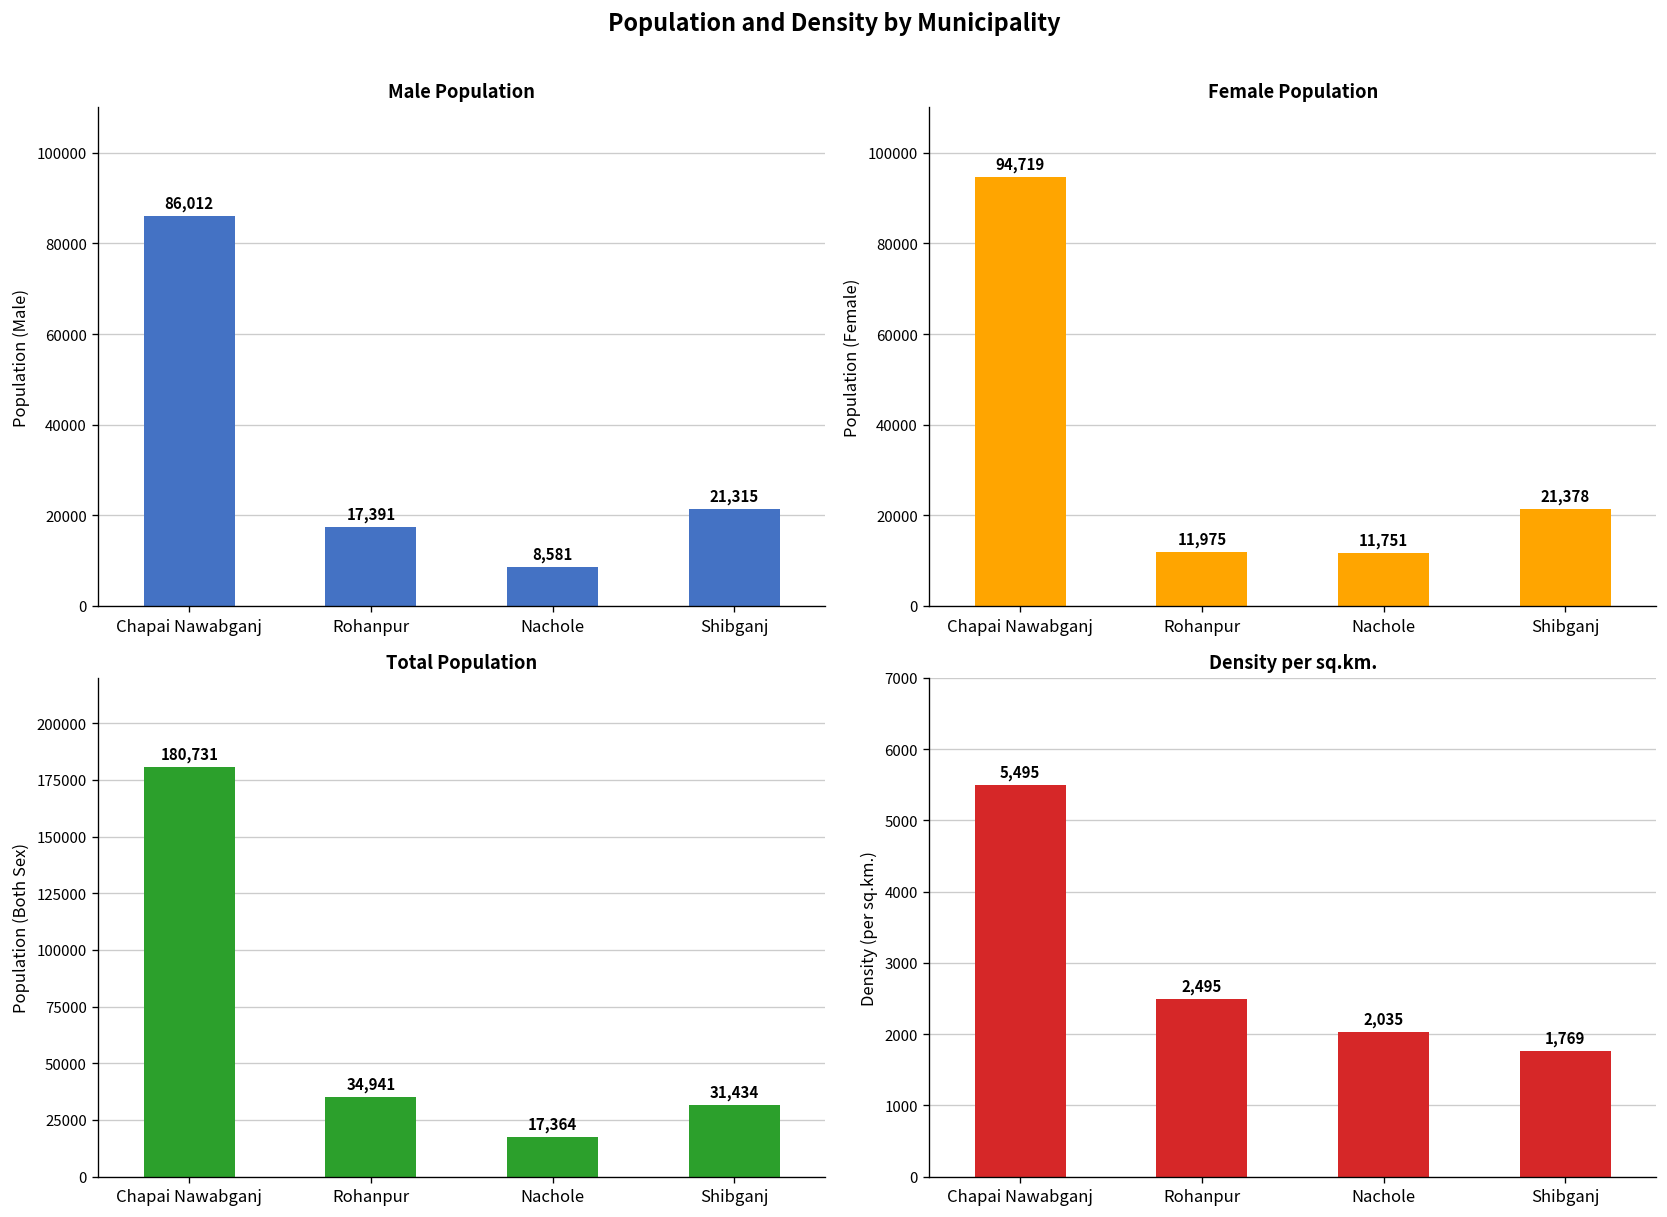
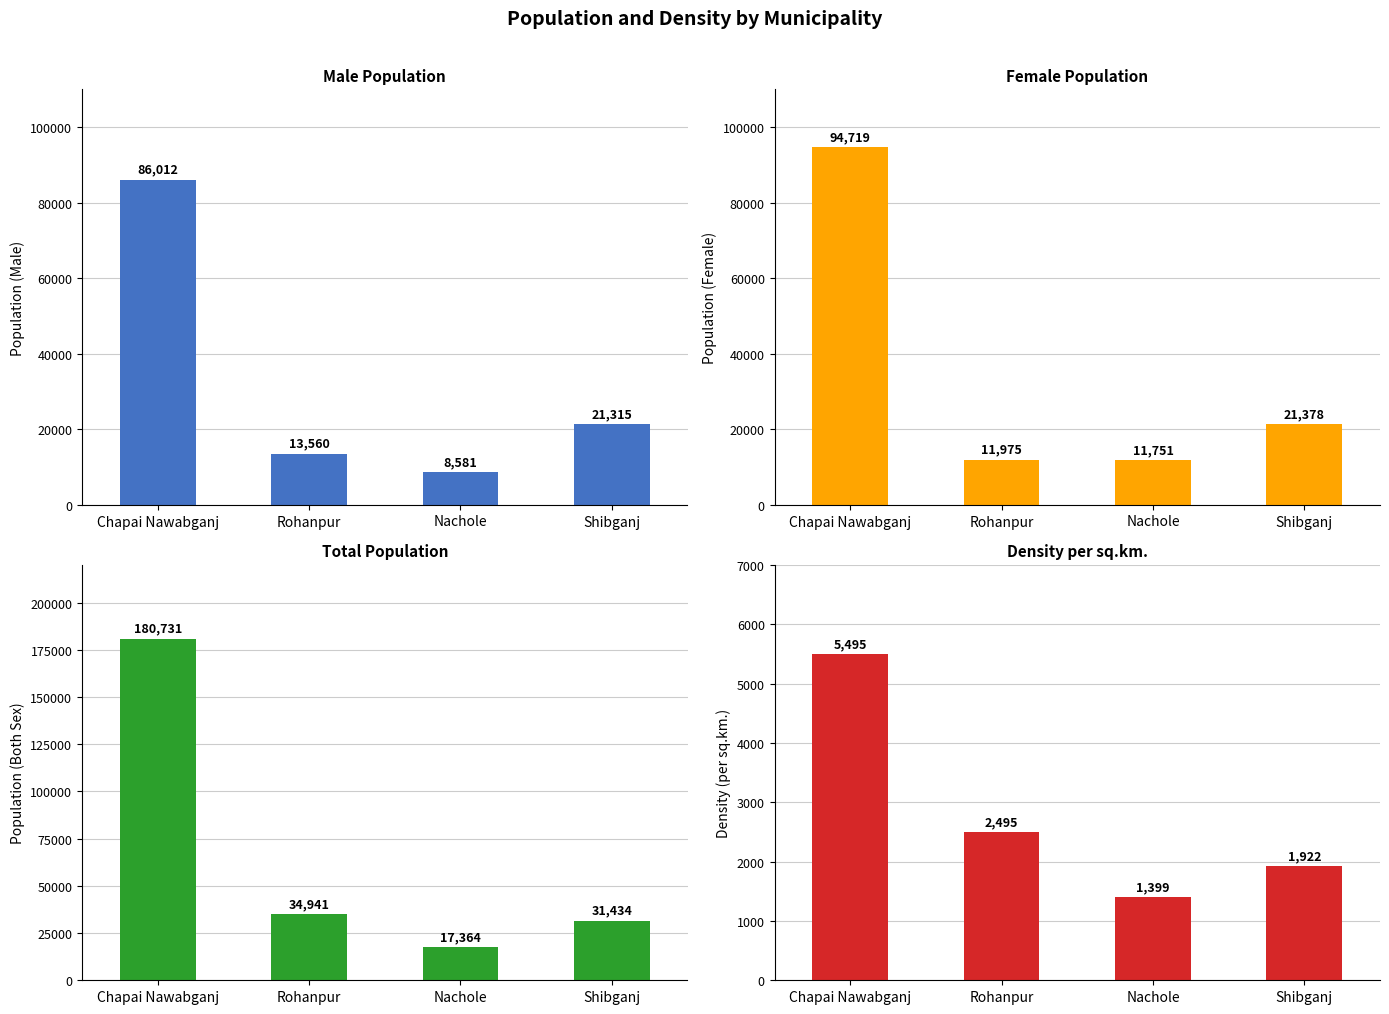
Male Population, Rohanpur: 17,391 -> 13,560
Density per sq.km., Nachole: 2,035 -> 1,399
Density per sq.km., Shibganj: 1,769 -> 1,922
